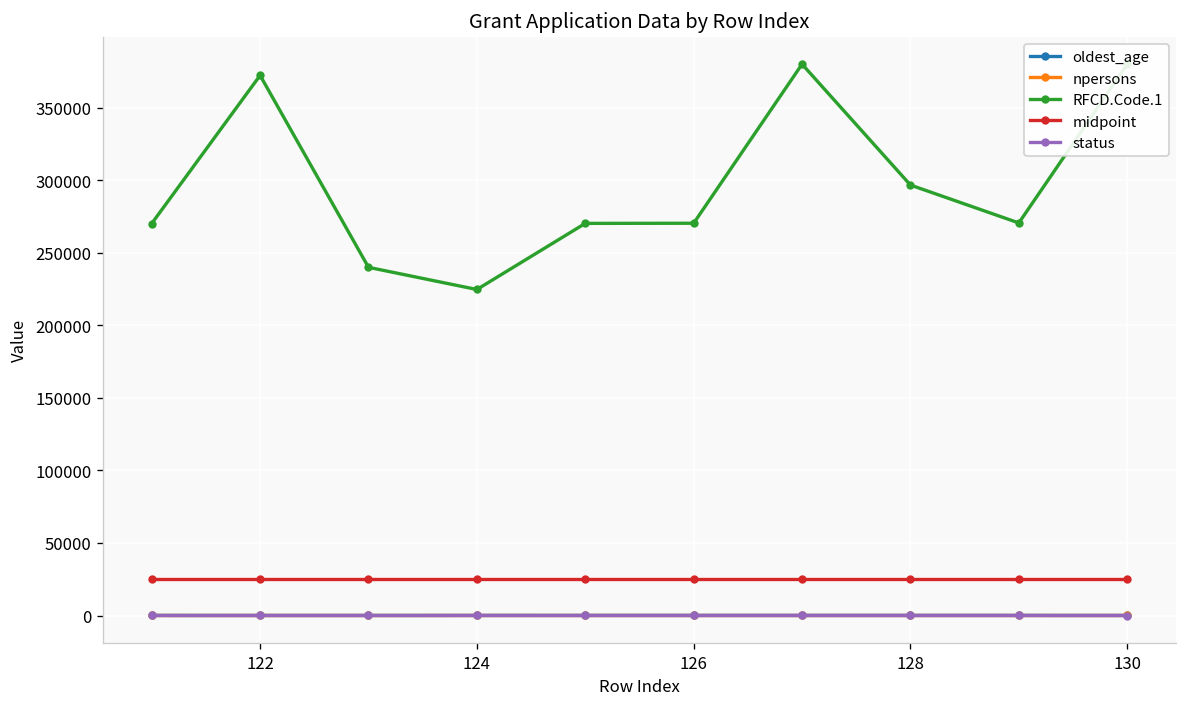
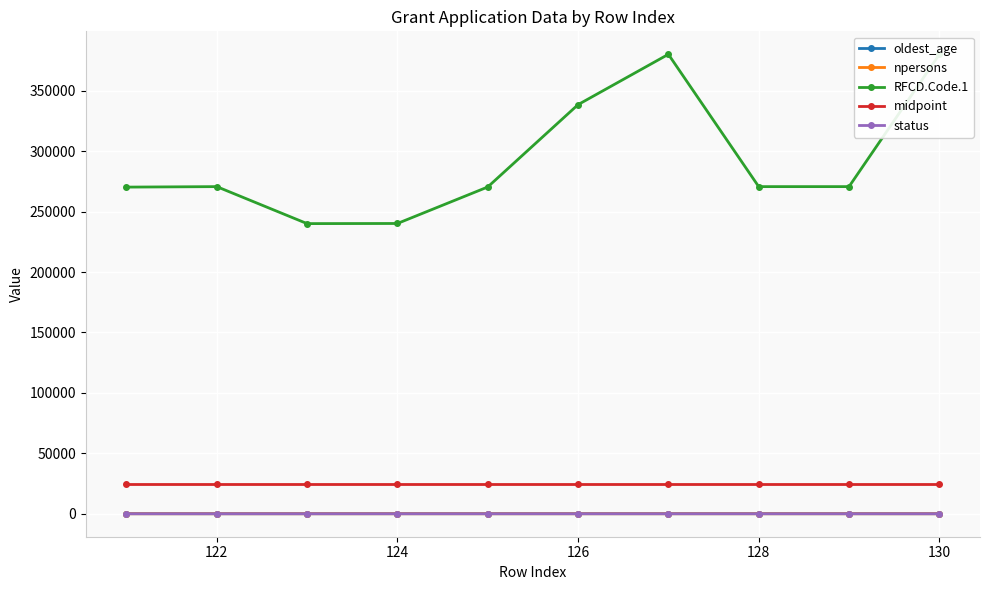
RFCD.Code.1, 122: 372000 -> 271000
RFCD.Code.1, 124: 225000 -> 240000
RFCD.Code.1, 126: 271000 -> 339000
RFCD.Code.1, 128: 297000 -> 271000
